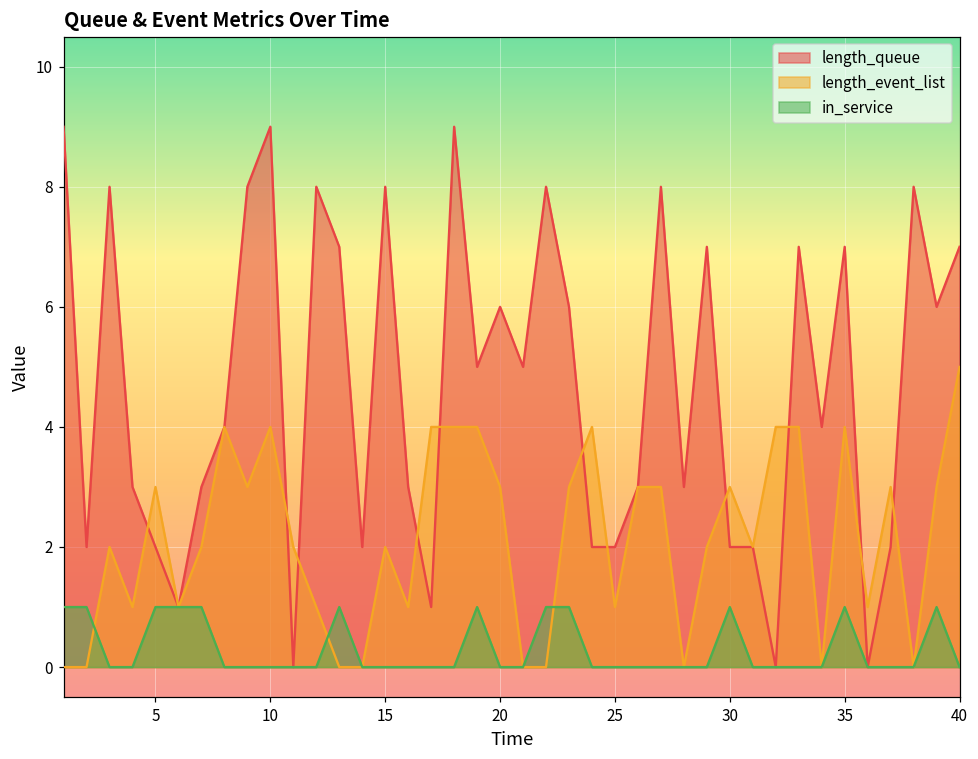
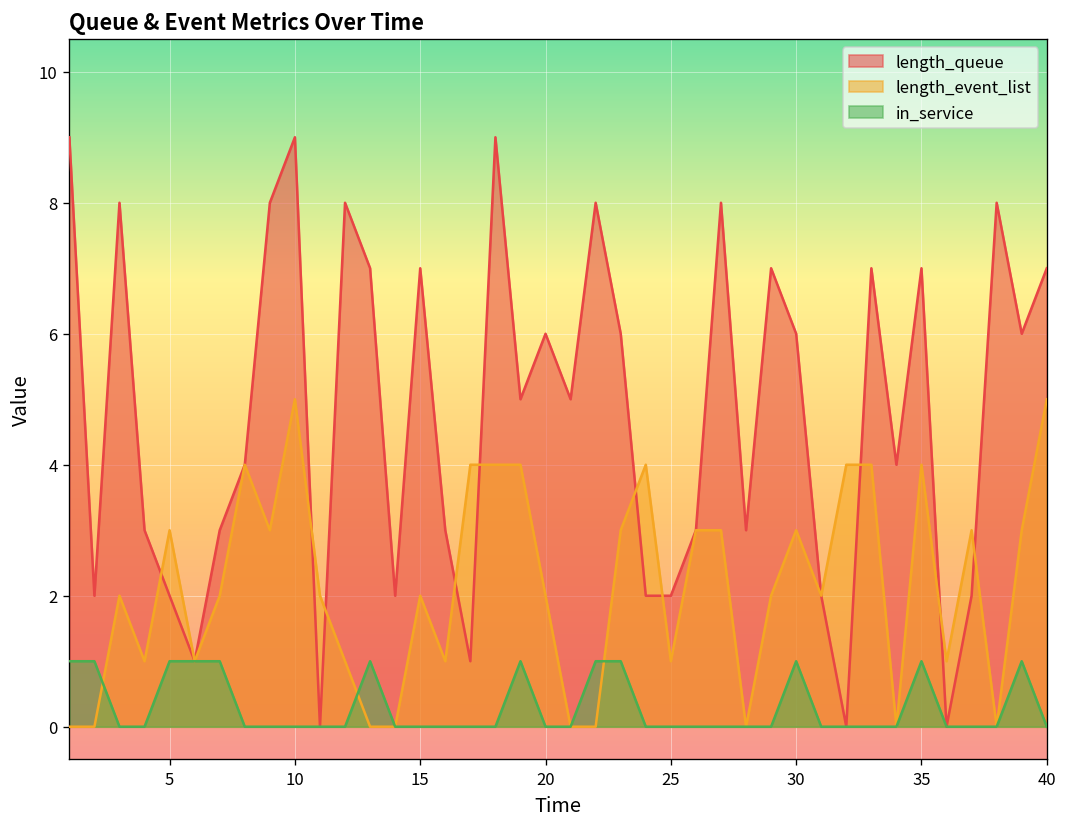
length_event_list, 10: 4 -> 5
length_queue, 15: 8 -> 7
length_event_list, 20: 3 -> 2
length_queue, 30: 2 -> 6
